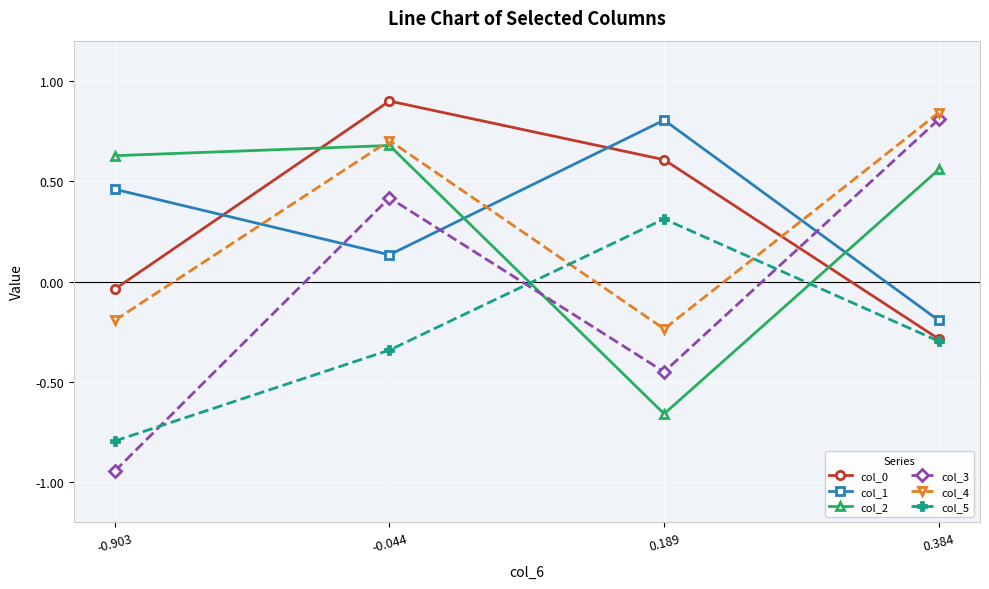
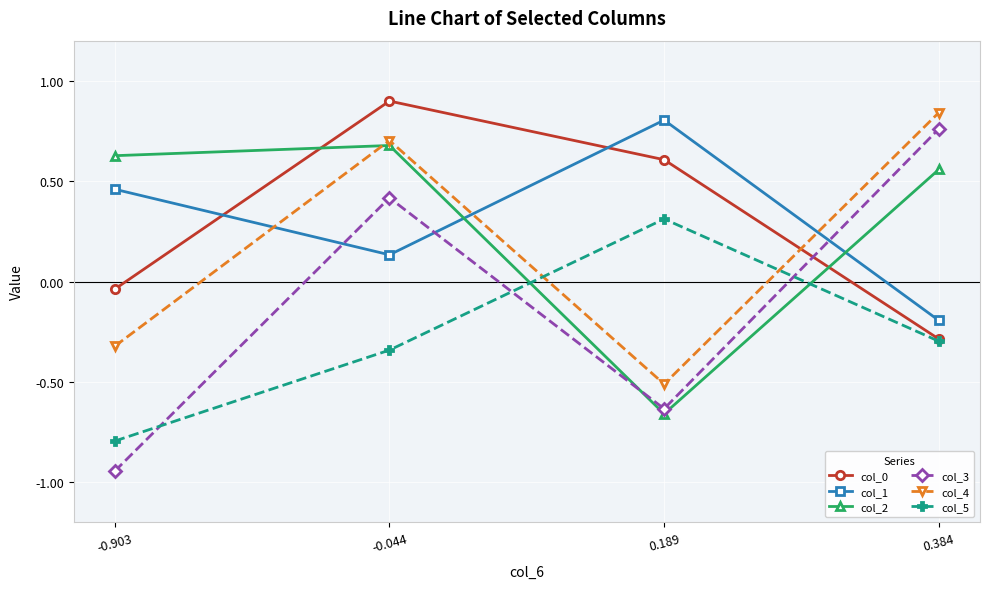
col_4, -0.903: -0.19 -> -0.32
col_3, 0.189: -0.45 -> -0.63
col_4, 0.189: -0.24 -> -0.51
col_3, 0.384: 0.81 -> 0.76
